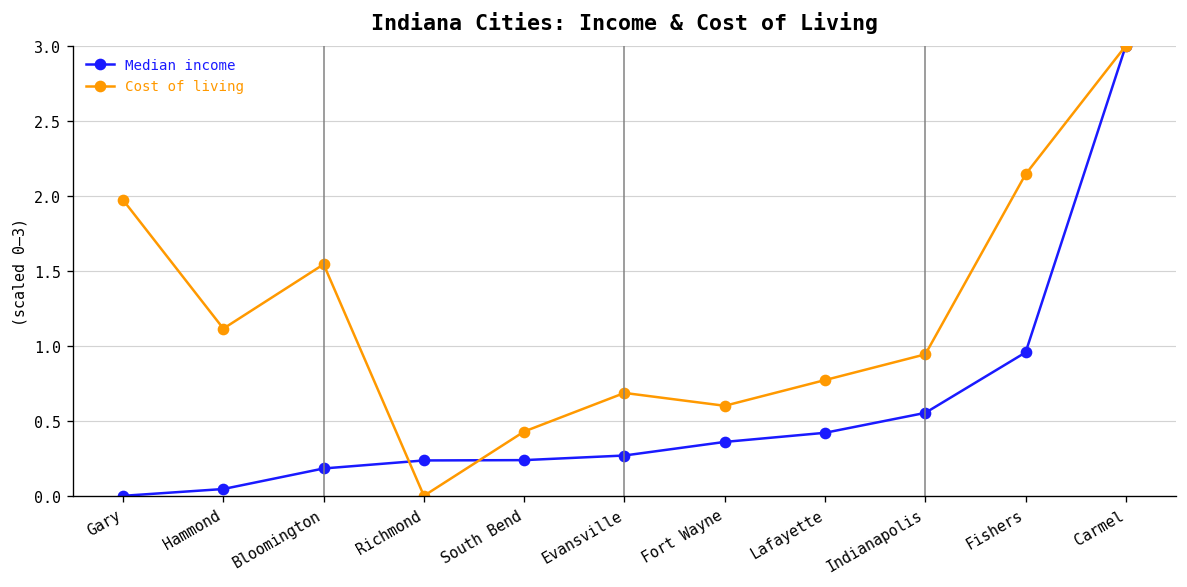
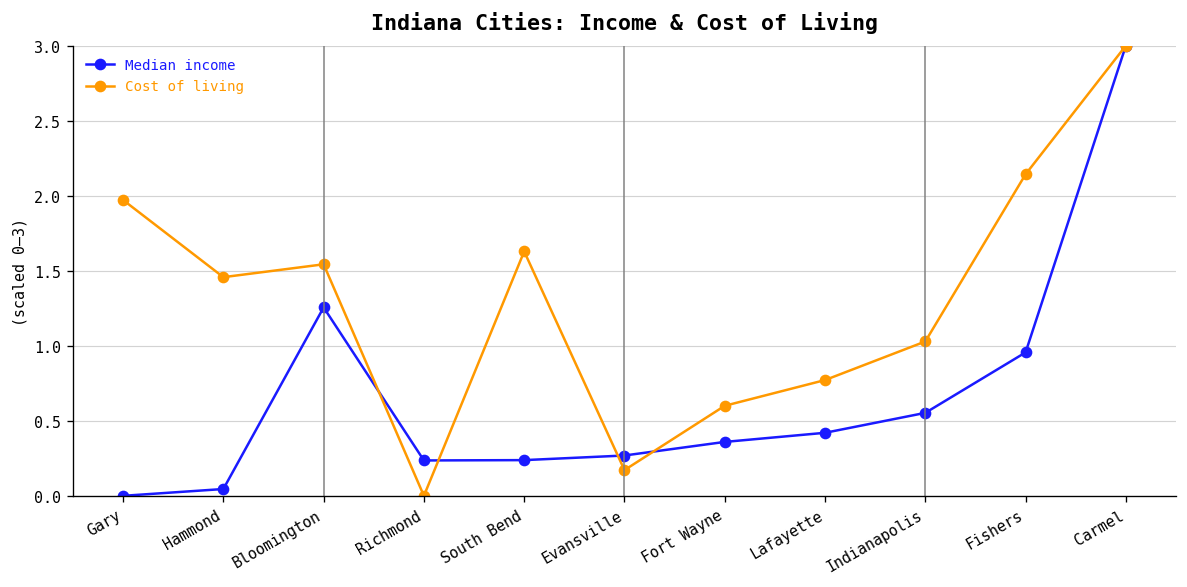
Cost of living, Hammond: 1.11 -> 1.46
Median income, Bloomington: 0.18 -> 1.26
Cost of living, South Bend: 0.43 -> 1.63
Cost of living, Evansville: 0.69 -> 0.17
Cost of living, Indianapolis: 0.94 -> 1.03
